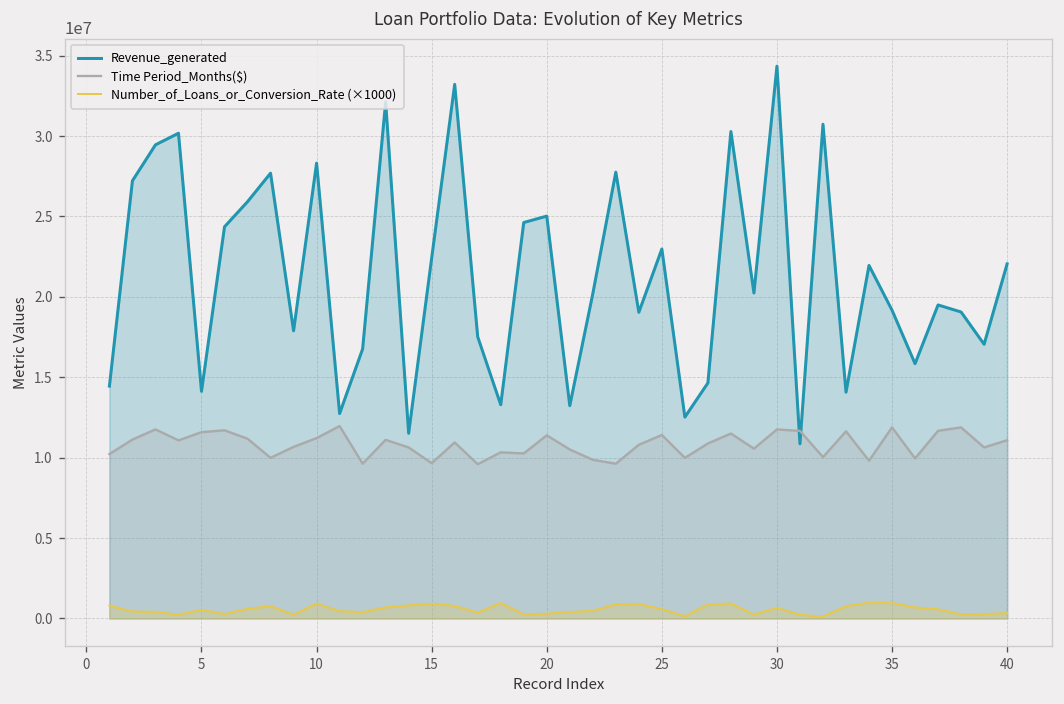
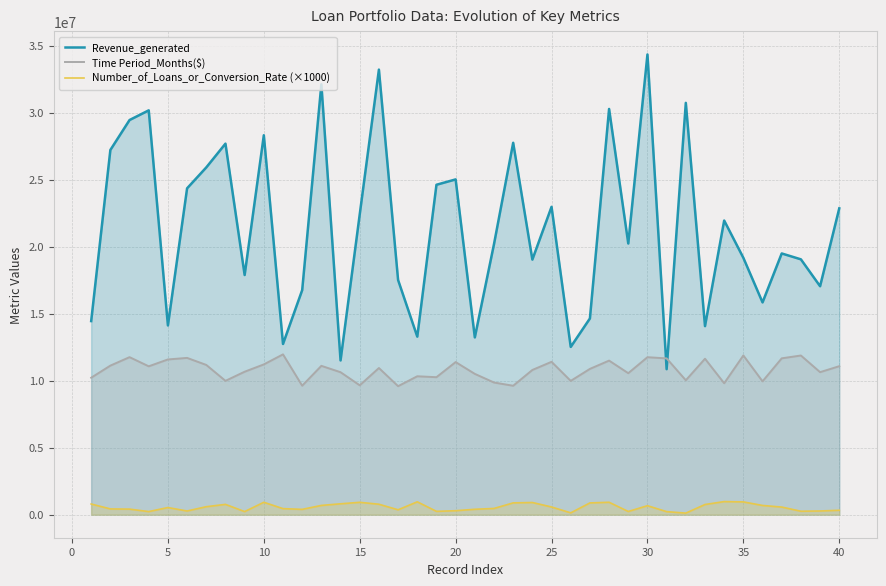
Revenue_generated, 40: 22100000 -> 22900000
